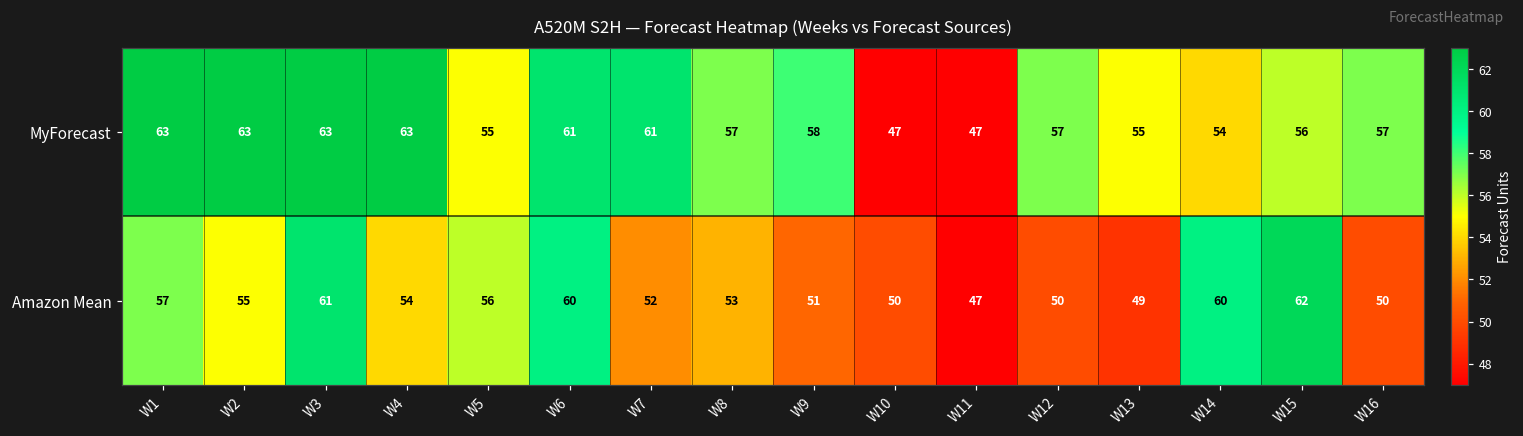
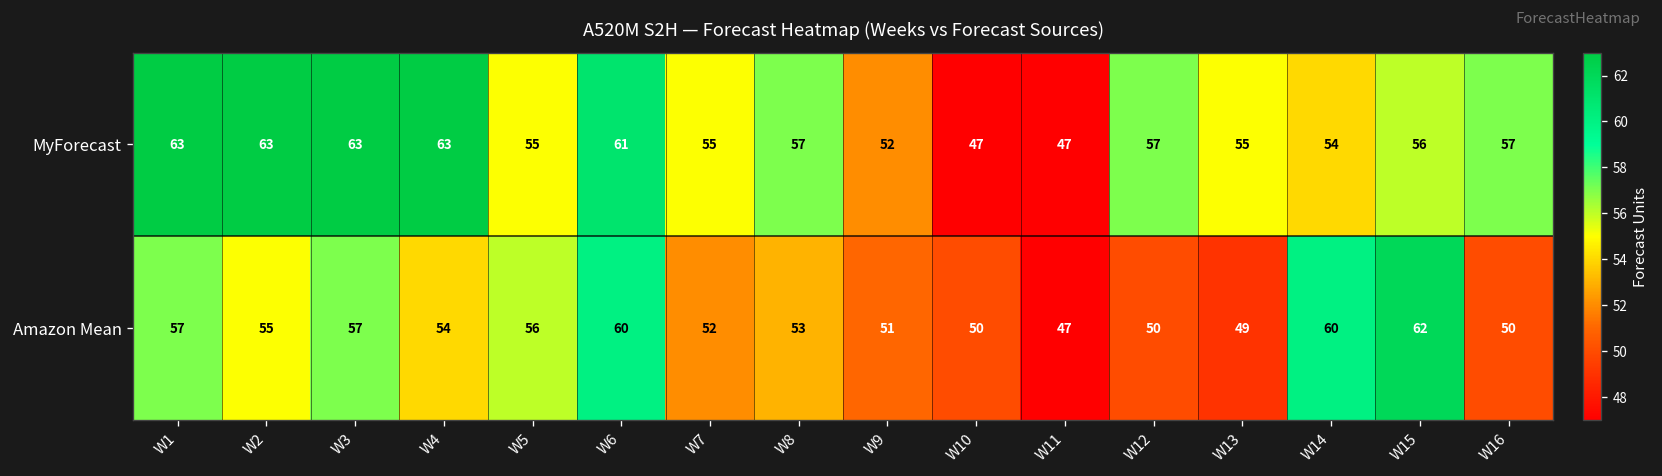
MyForecast, W7: 61 -> 55
MyForecast, W9: 58 -> 52
Amazon Mean, W3: 61 -> 57
